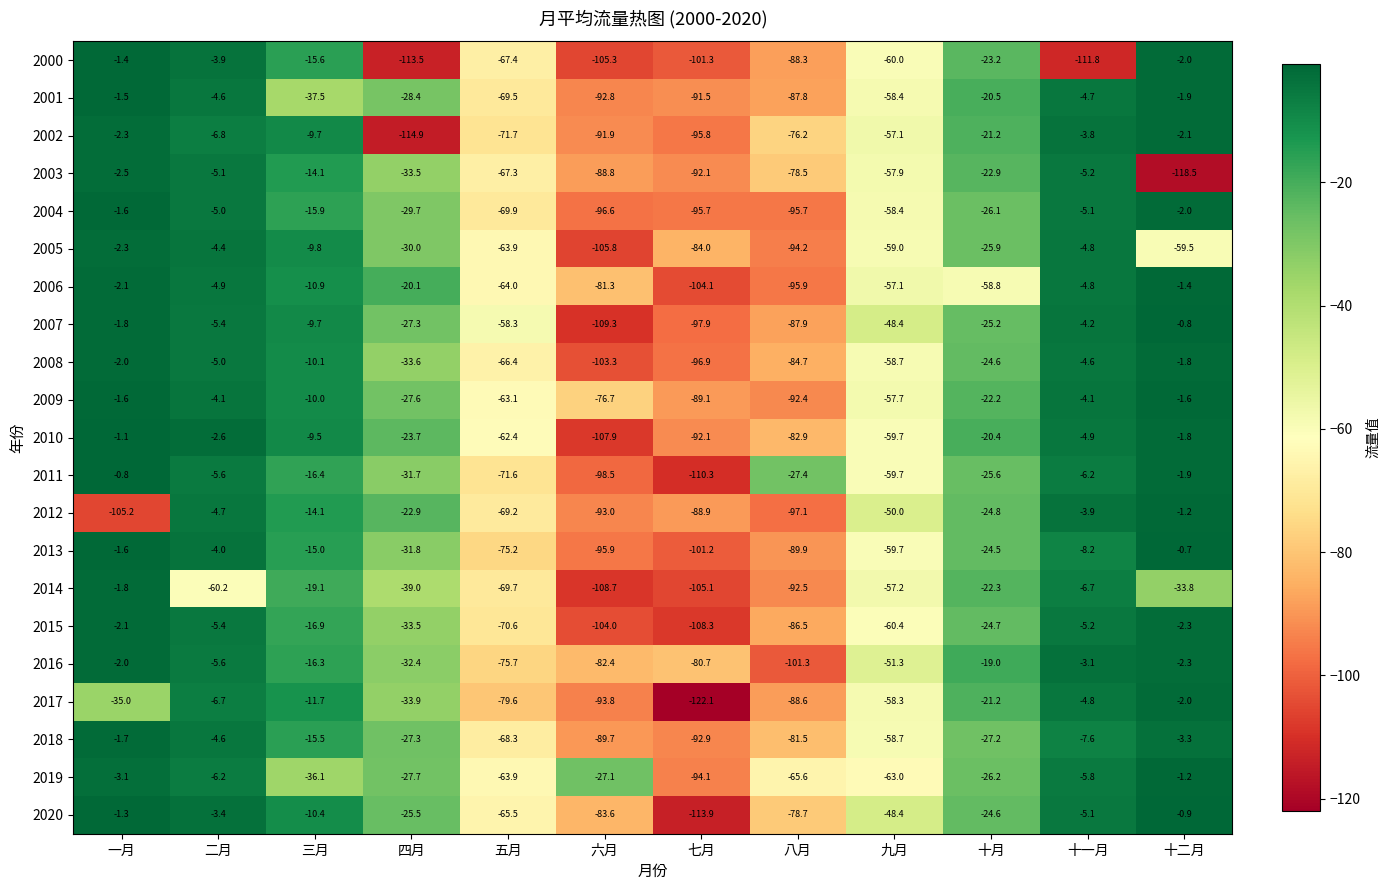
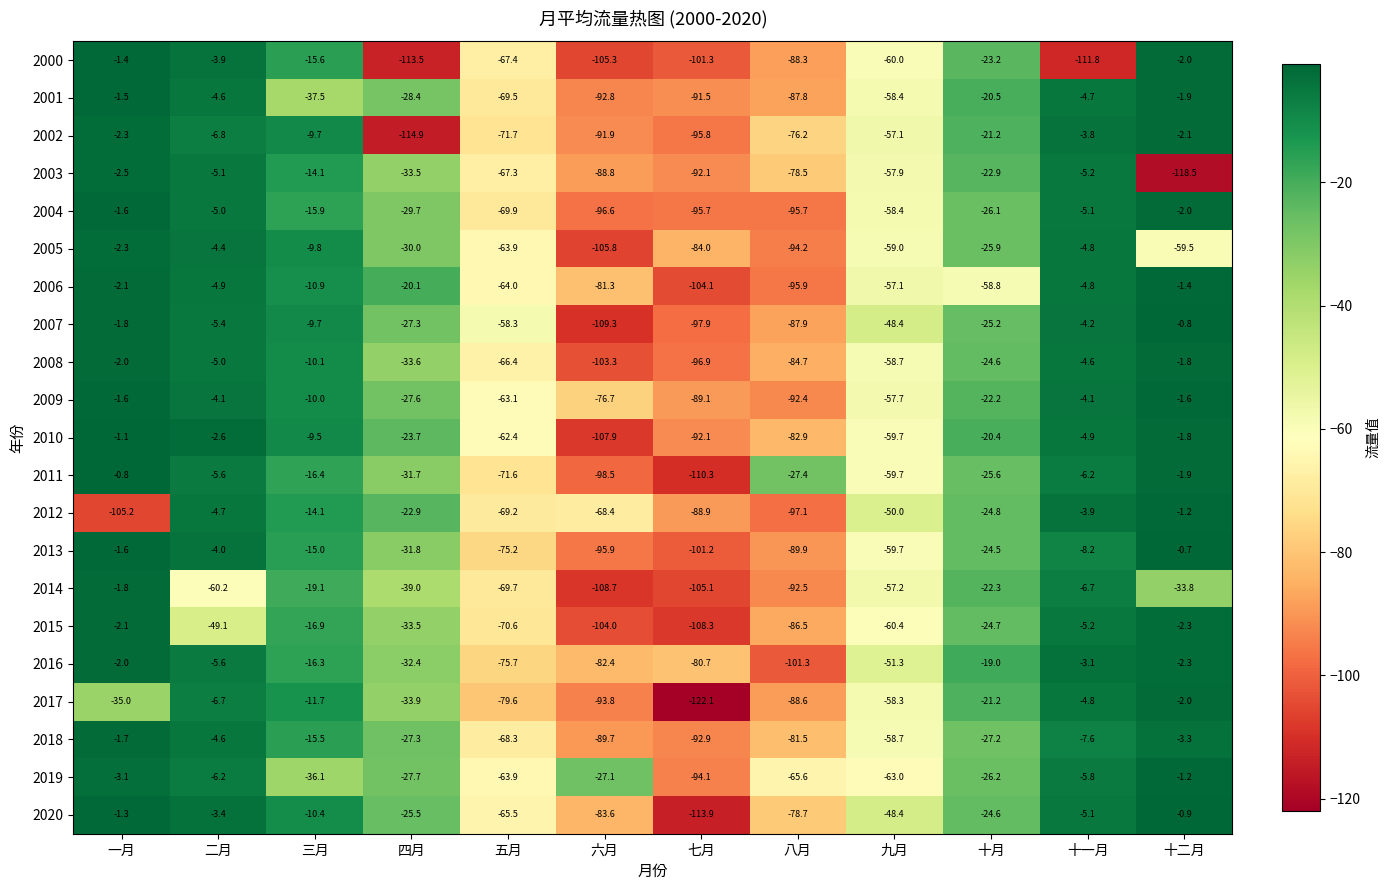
2012, 六月: -93.0 -> -68.4
2015, 二月: -5.4 -> -49.1
